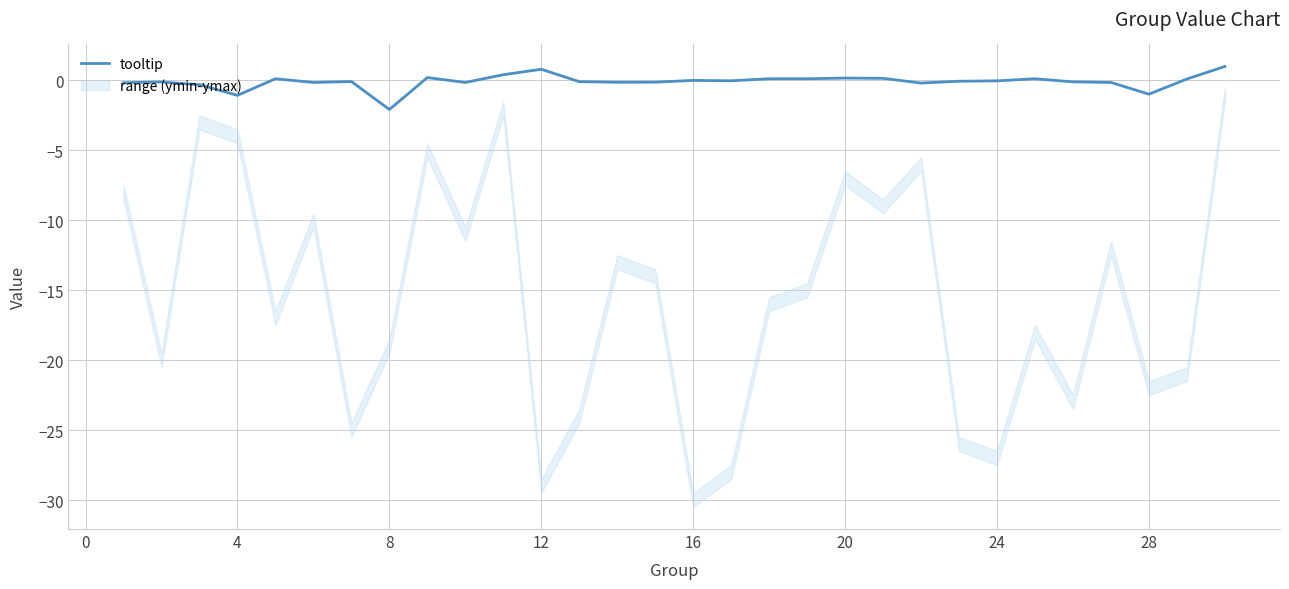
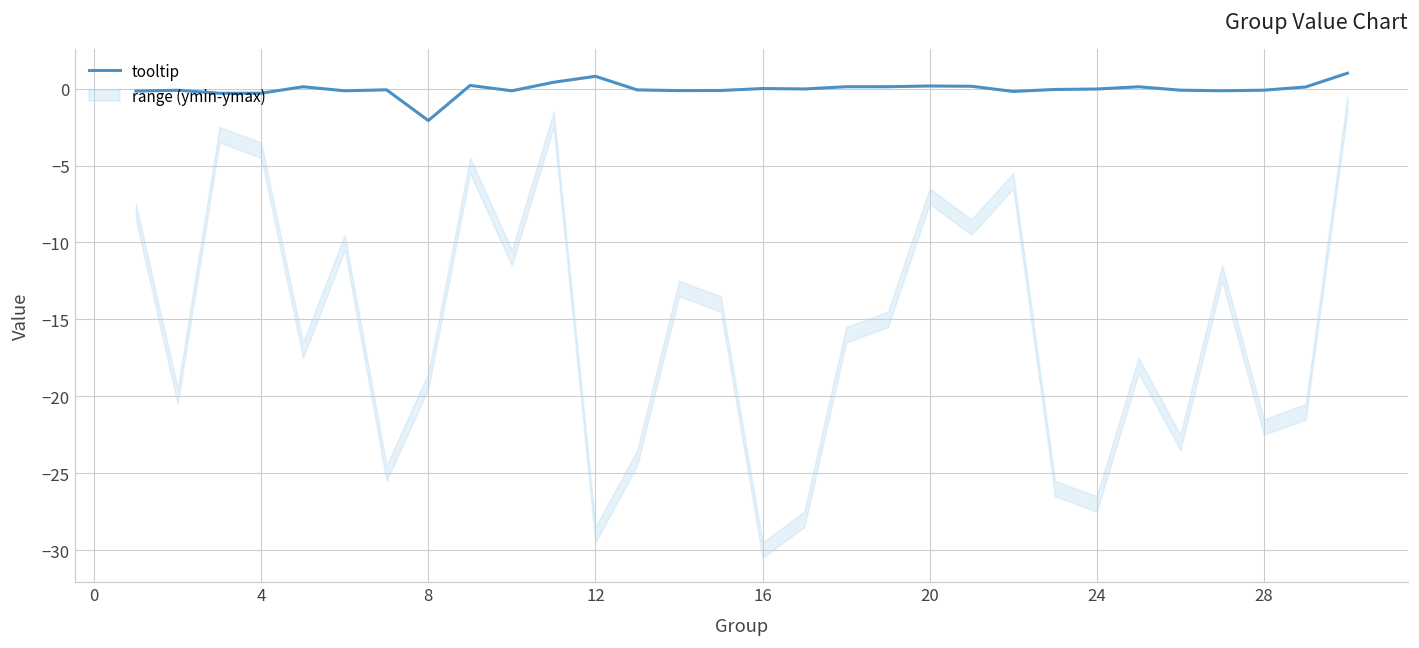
tooltip, 4: -1.1 -> -0.3
tooltip, 28: -1.0 -> -0.1
